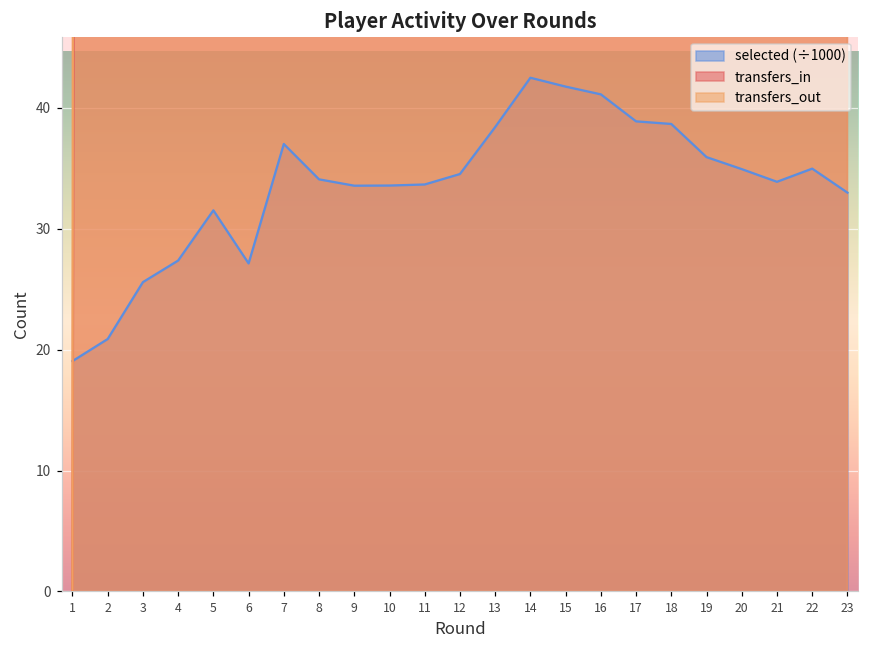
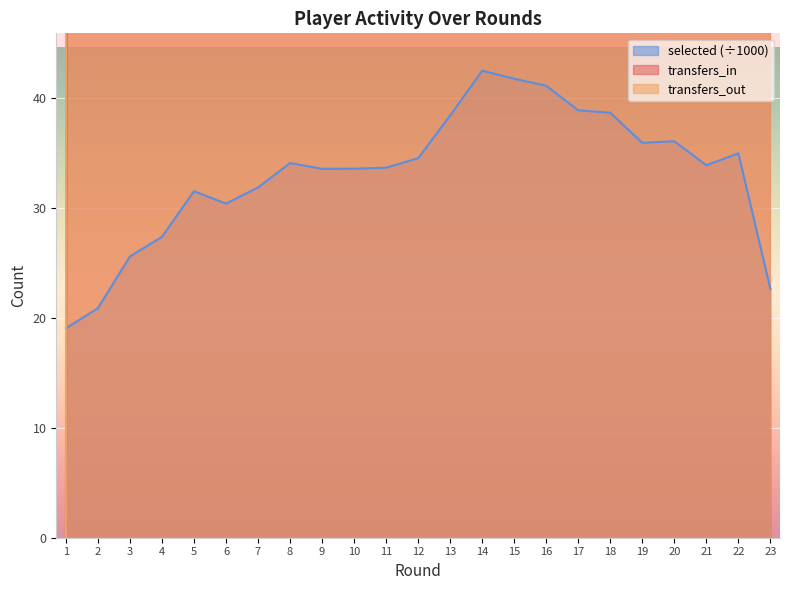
selected (÷1000), 6: 27.1 -> 30.4
selected (÷1000), 7: 37.0 -> 31.8
selected (÷1000), 20: 34.9 -> 36.0
selected (÷1000), 23: 33.0 -> 22.6
